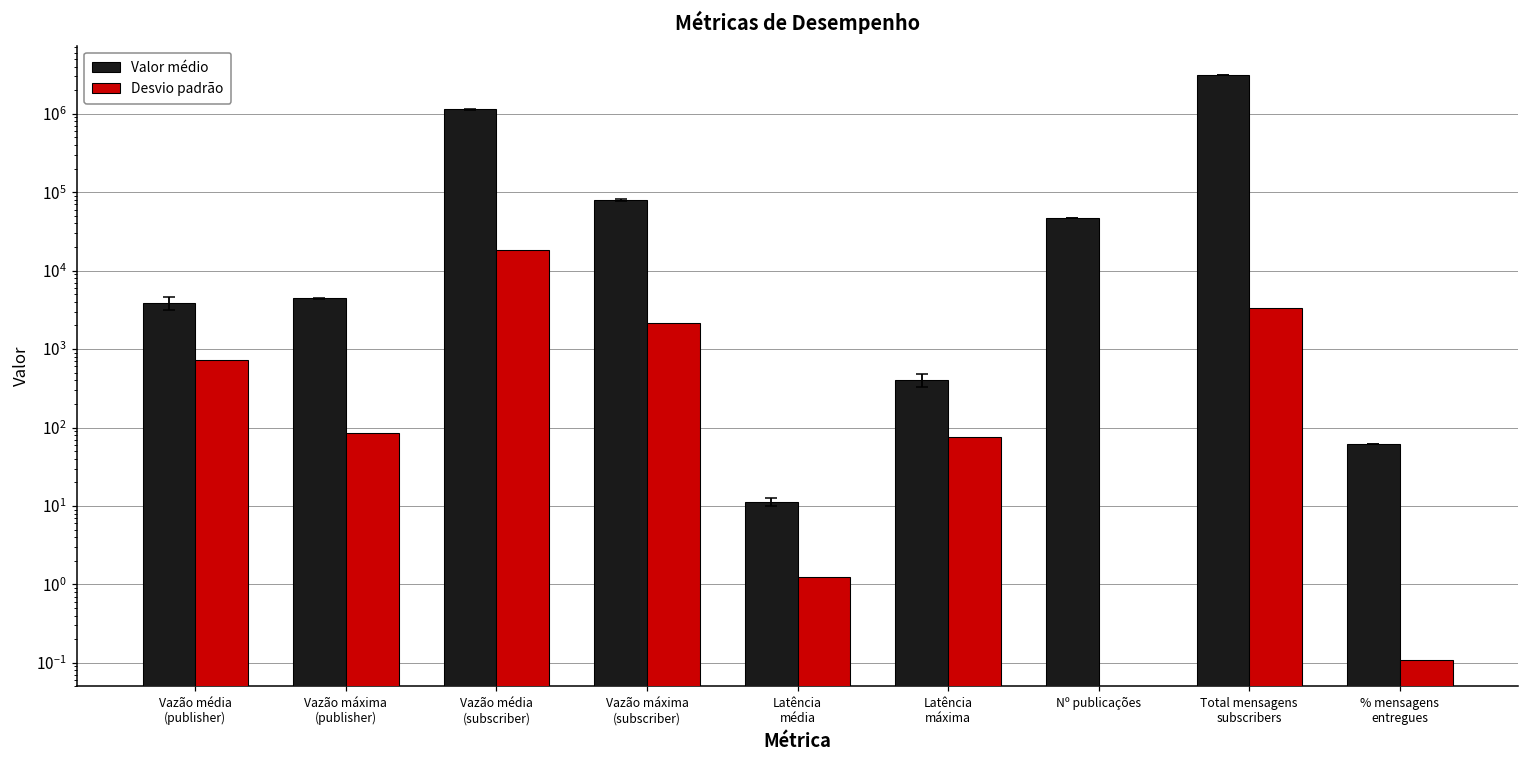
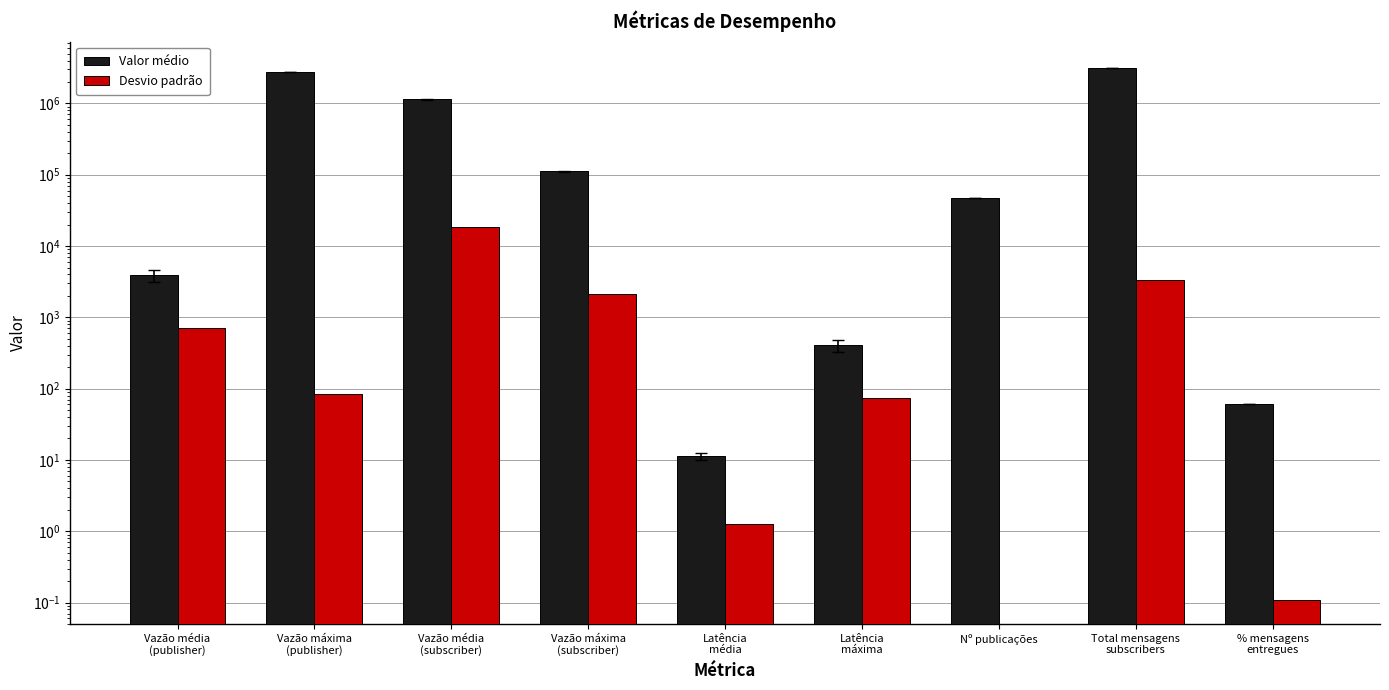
Valor médio, Vazão máxima (publisher): 4000 -> 2700000
Valor médio, Vazão máxima (subscriber): 80000 -> 110000
